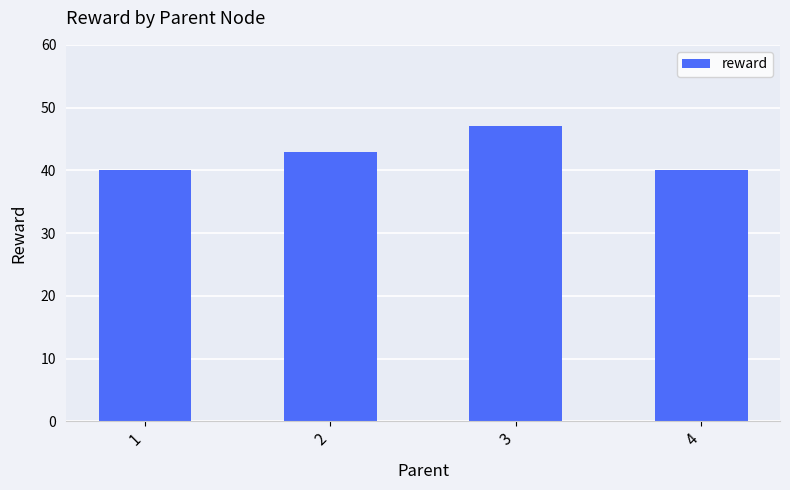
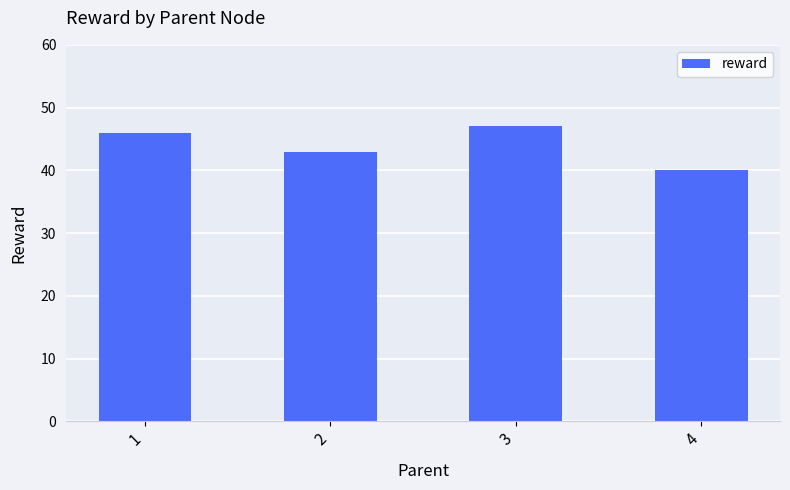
1: 40 -> 46
